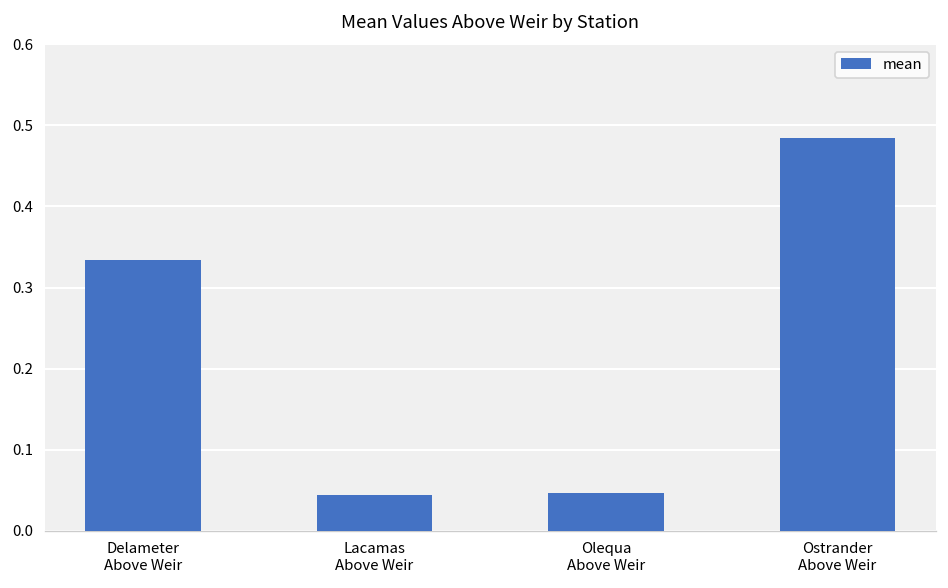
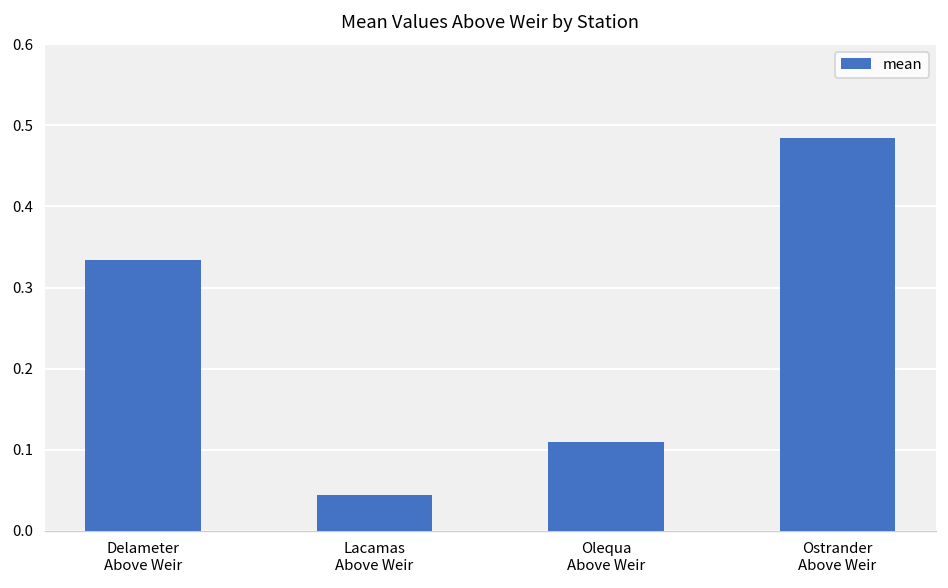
Olequa Above Weir: 0.05 -> 0.11
